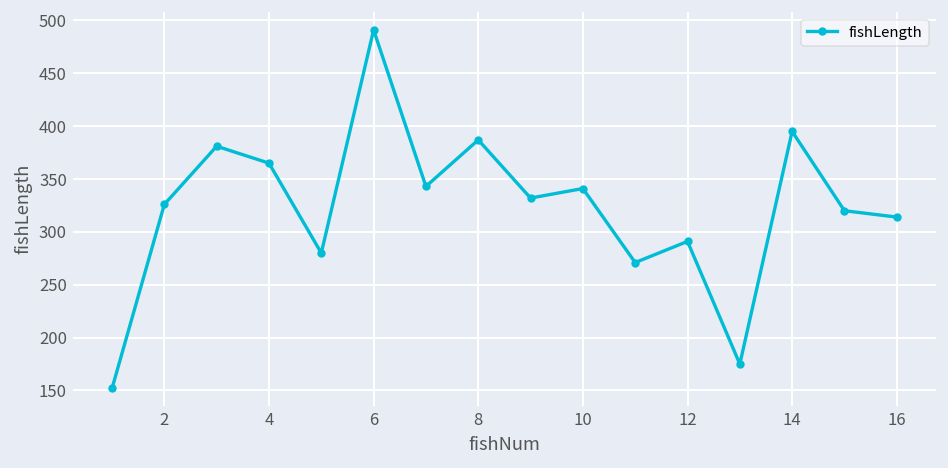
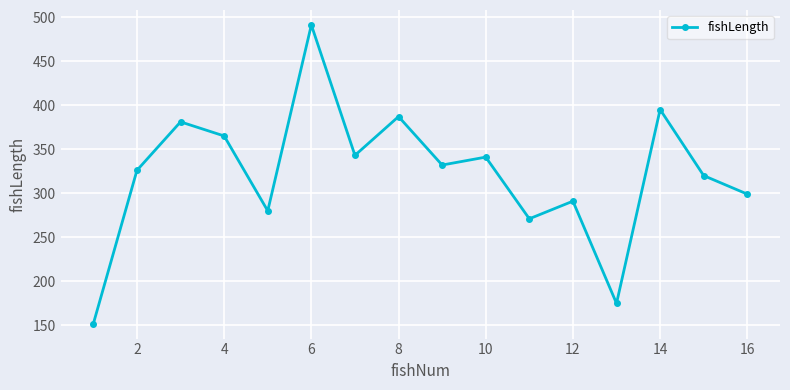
16: 310 -> 300
